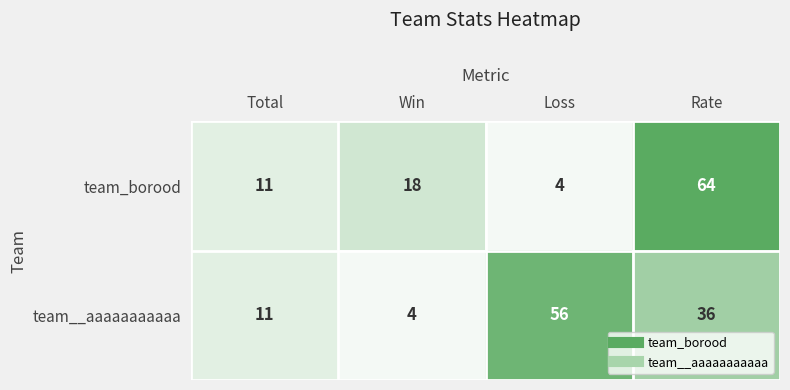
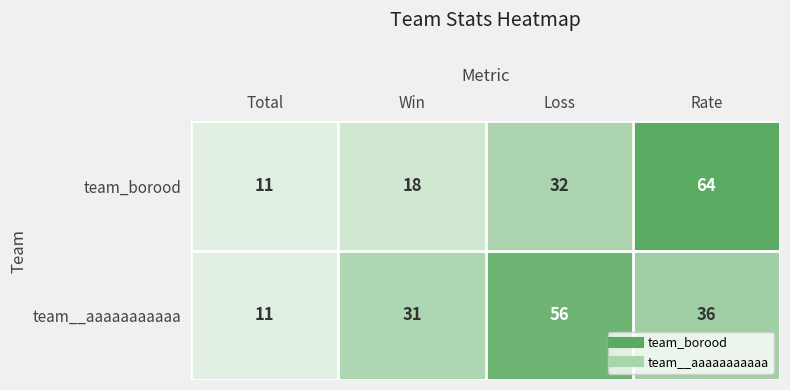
team_borood, Loss: 4 -> 32
team__aaaaaaaaaaa, Win: 4 -> 31
